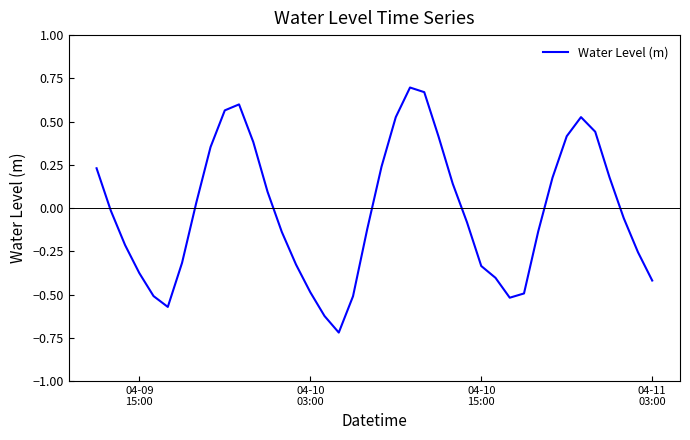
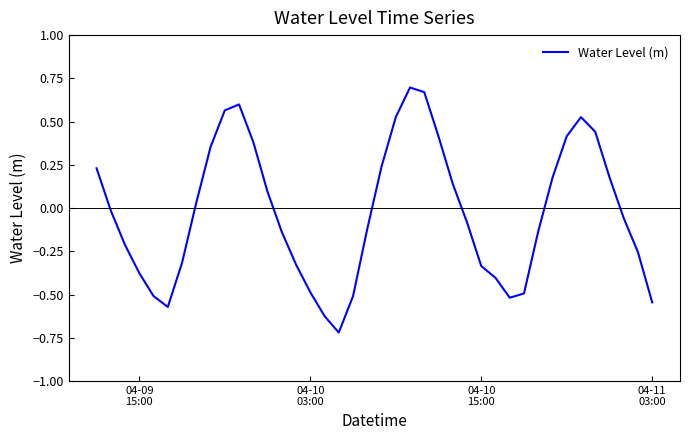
04-11 03:00: -0.42 -> -0.55
